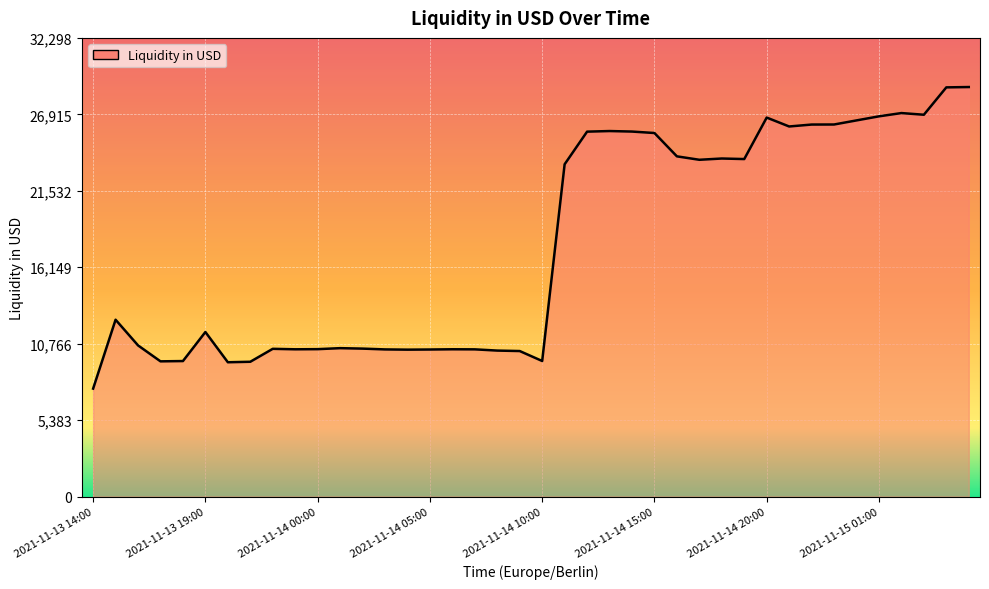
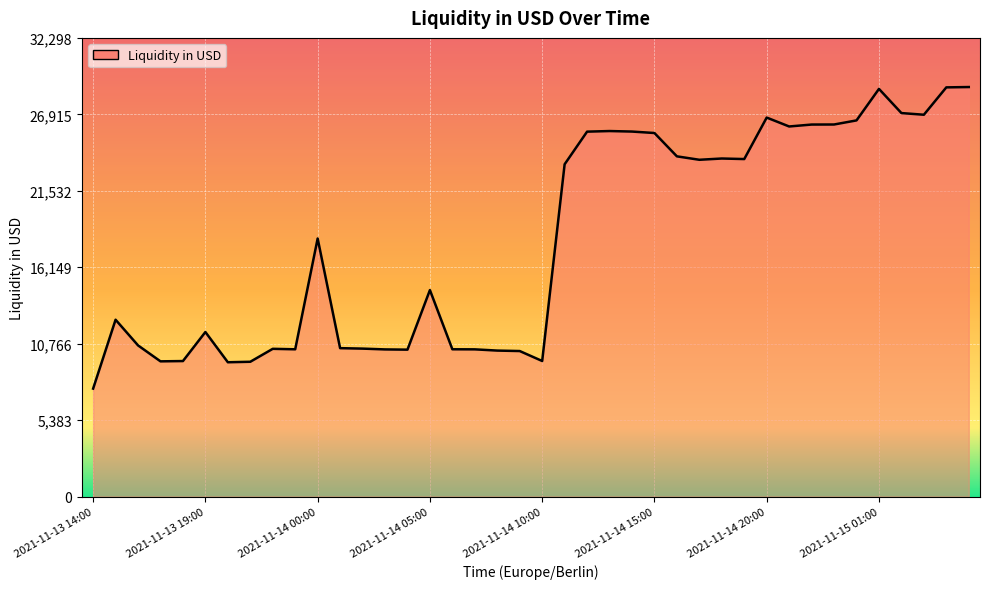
2021-11-14 00:00: 10,400 -> 18,200
2021-11-14 05:00: 10,400 -> 14,500
2021-11-15 01:00: 26,800 -> 28,700
